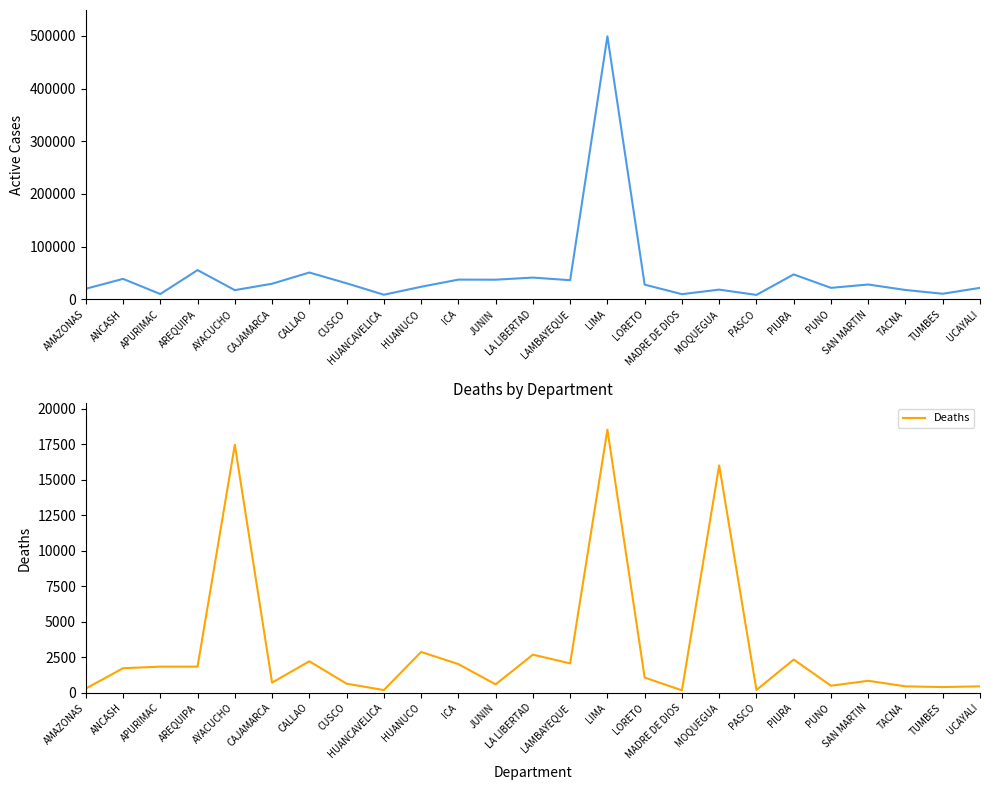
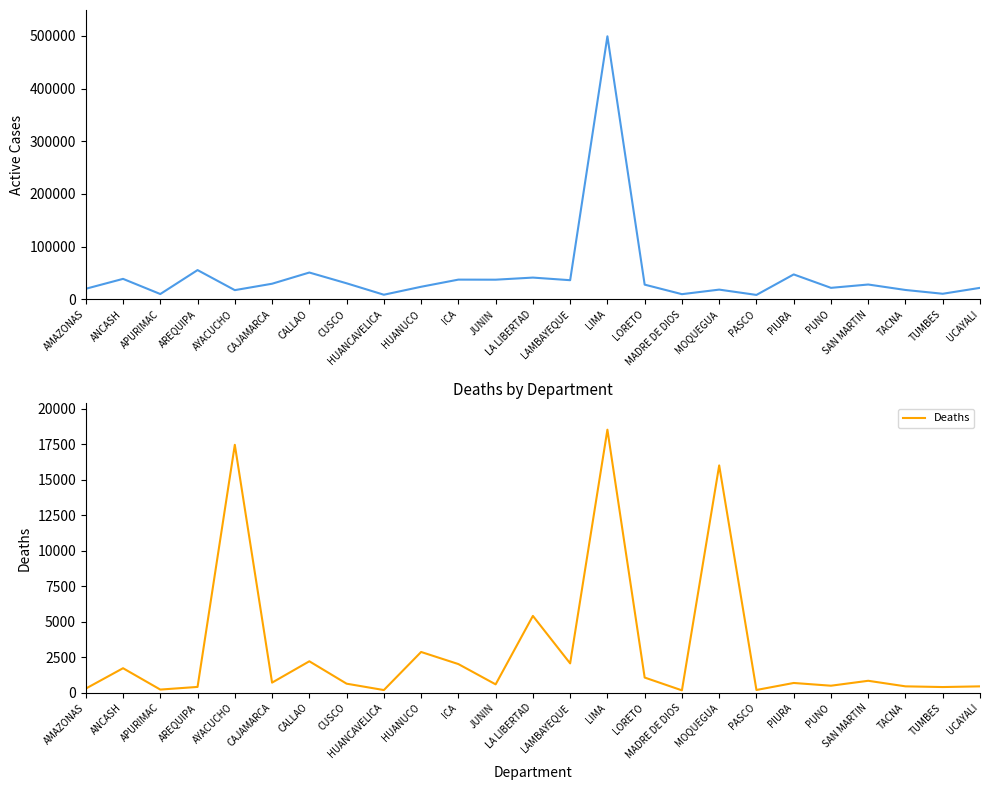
Deaths by Department, APURIMAC: 1800 -> 200
Deaths by Department, AREQUIPA: 1800 -> 400
Deaths by Department, LA LIBERTAD: 2700 -> 5400
Deaths by Department, PIURA: 2300 -> 700
